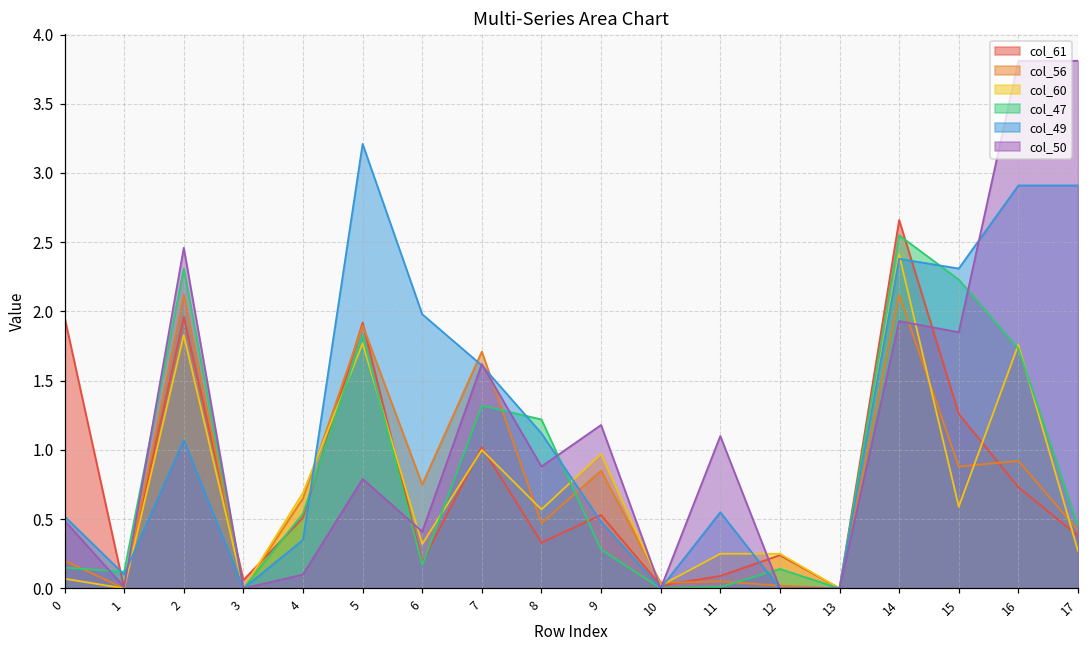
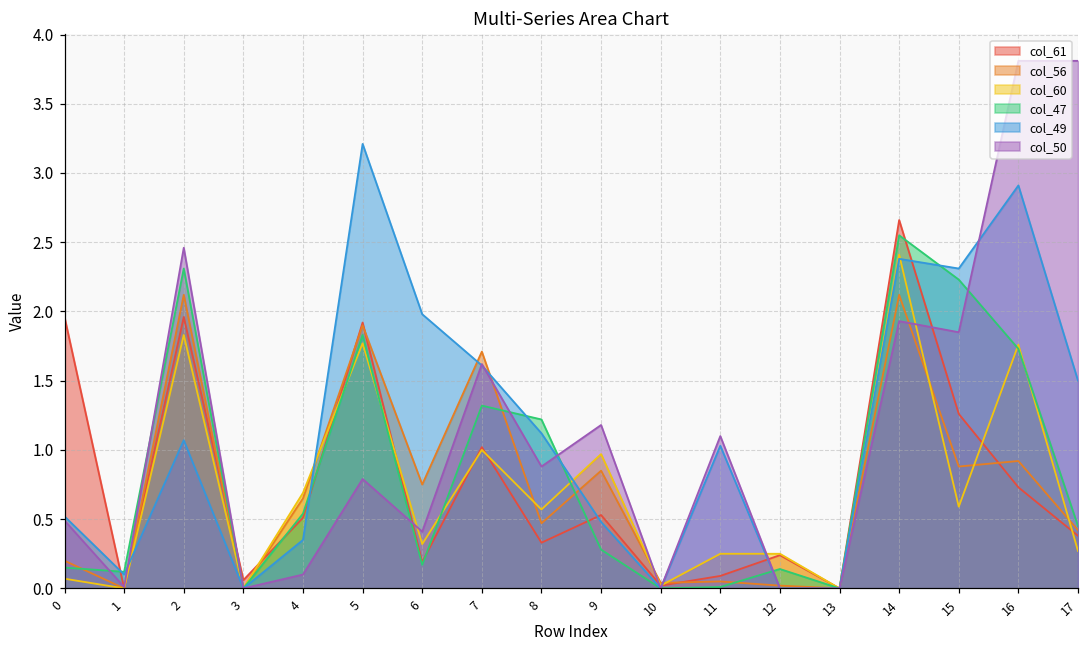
col_49, 11: 0.55 -> 1.03
col_49, 17: 2.91 -> 1.50
